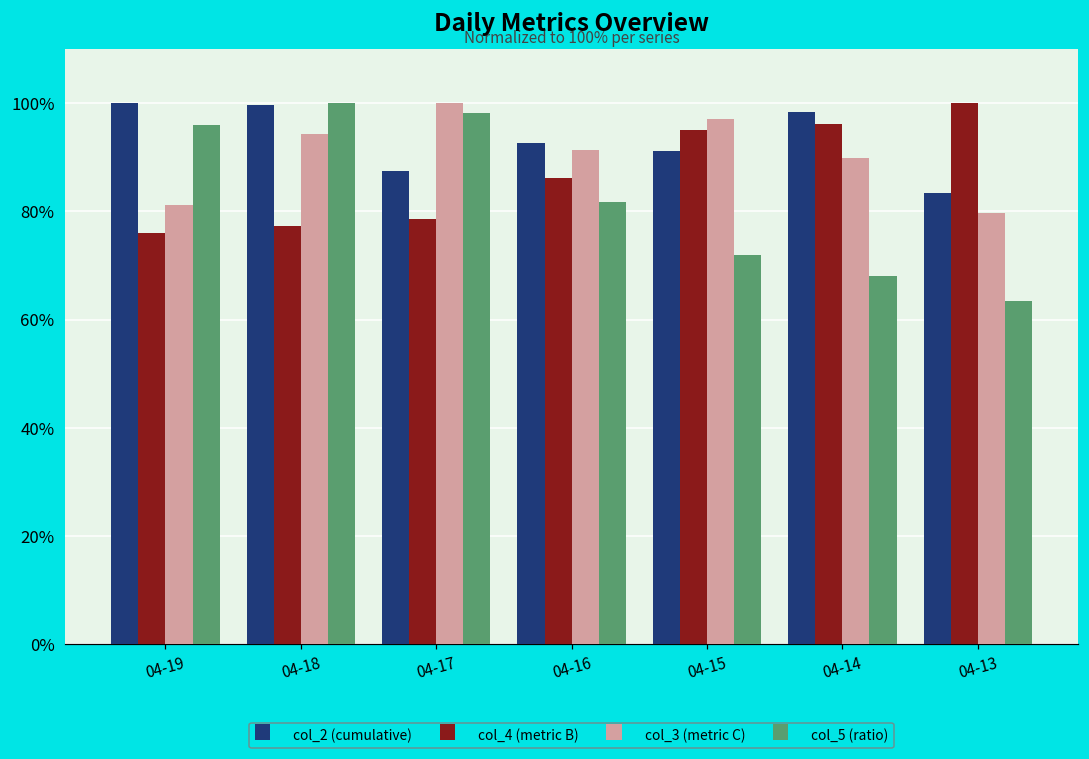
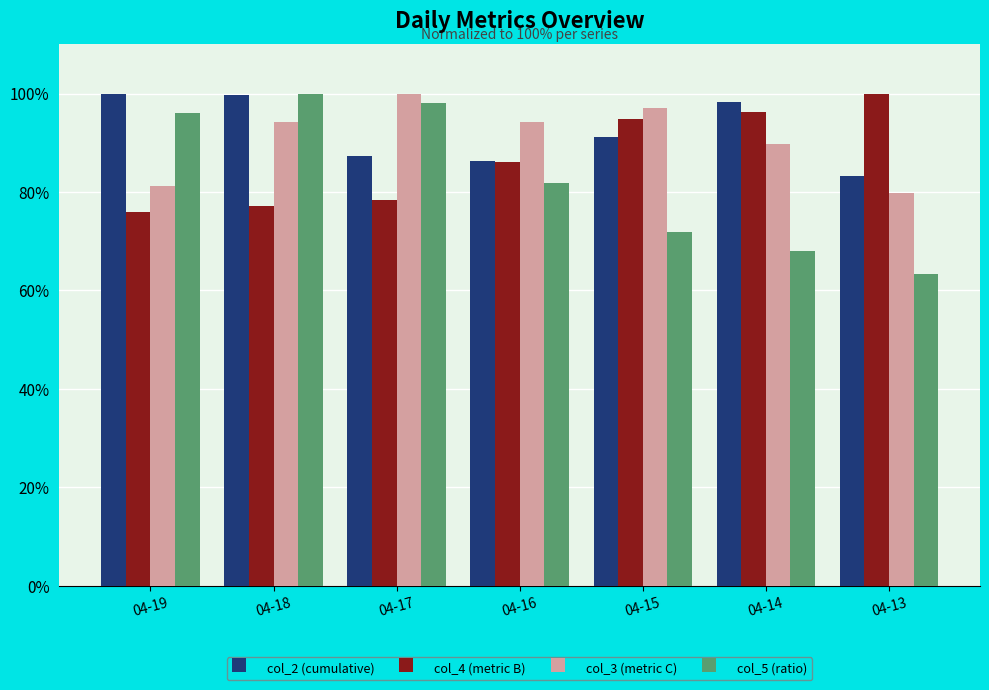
col_2 (cumulative), 04-16: 93% -> 86%
col_3 (metric C), 04-16: 91% -> 94%
